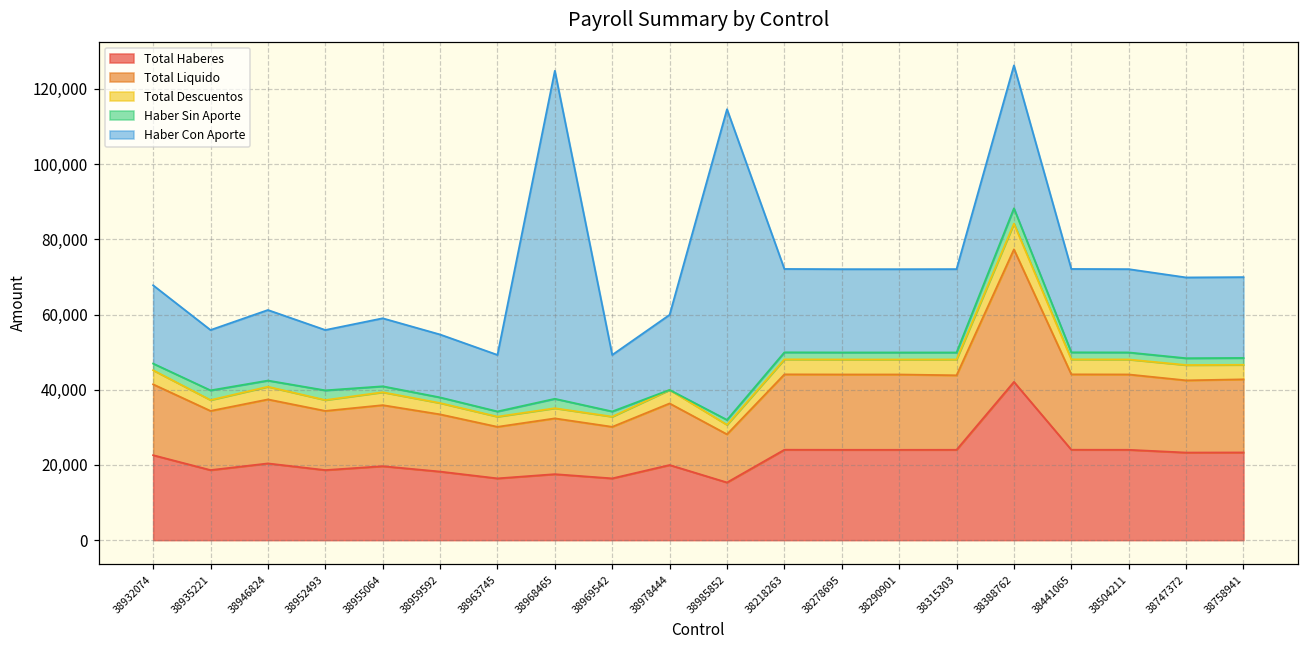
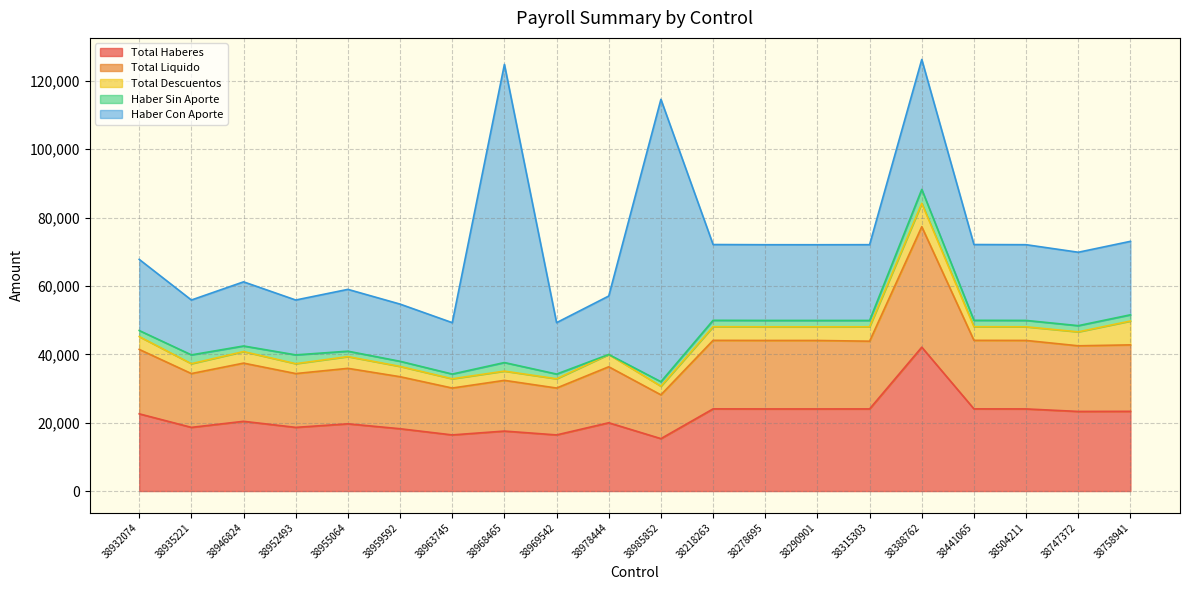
Haber Con Aporte, 38978444: 20,000 -> 17,000
Total Descuentos, 38758941: 4,000 -> 7,000
